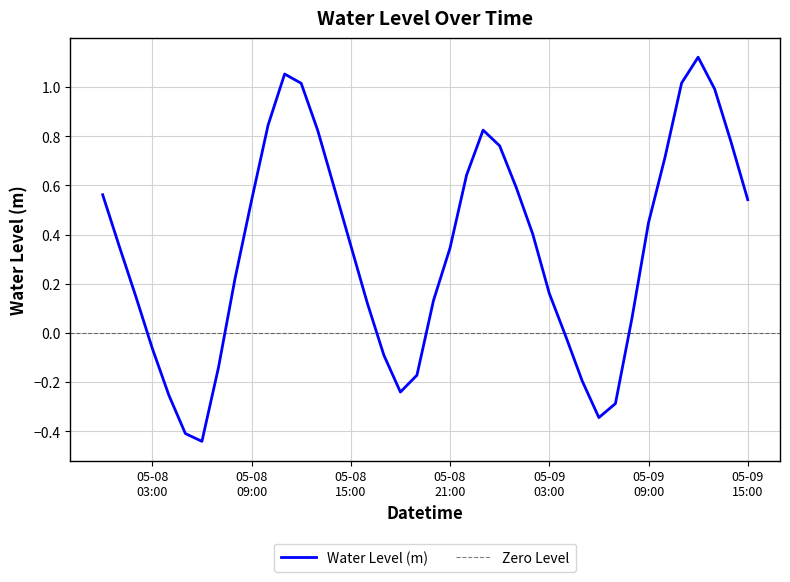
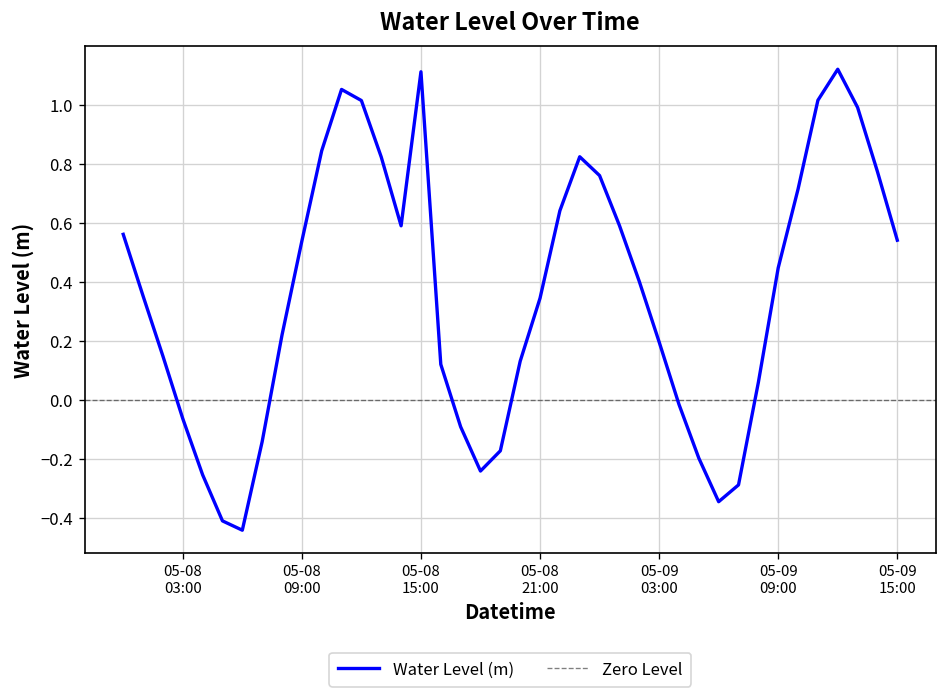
05-08 15:00: 0.36 -> 1.11
05-09 03:00: 0.16 -> 0.20
